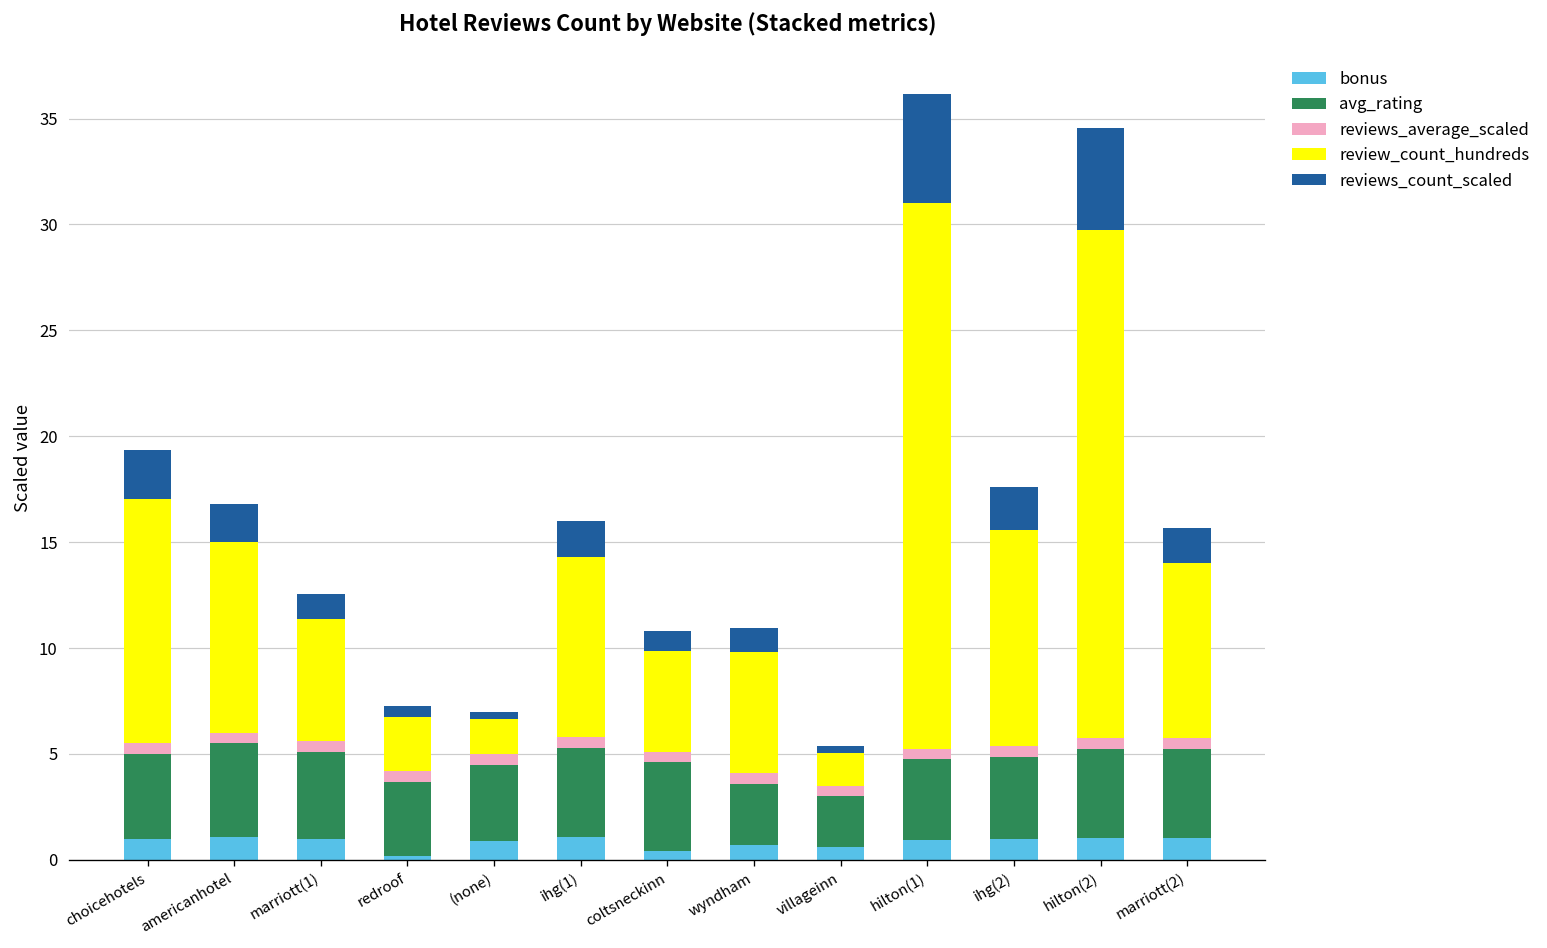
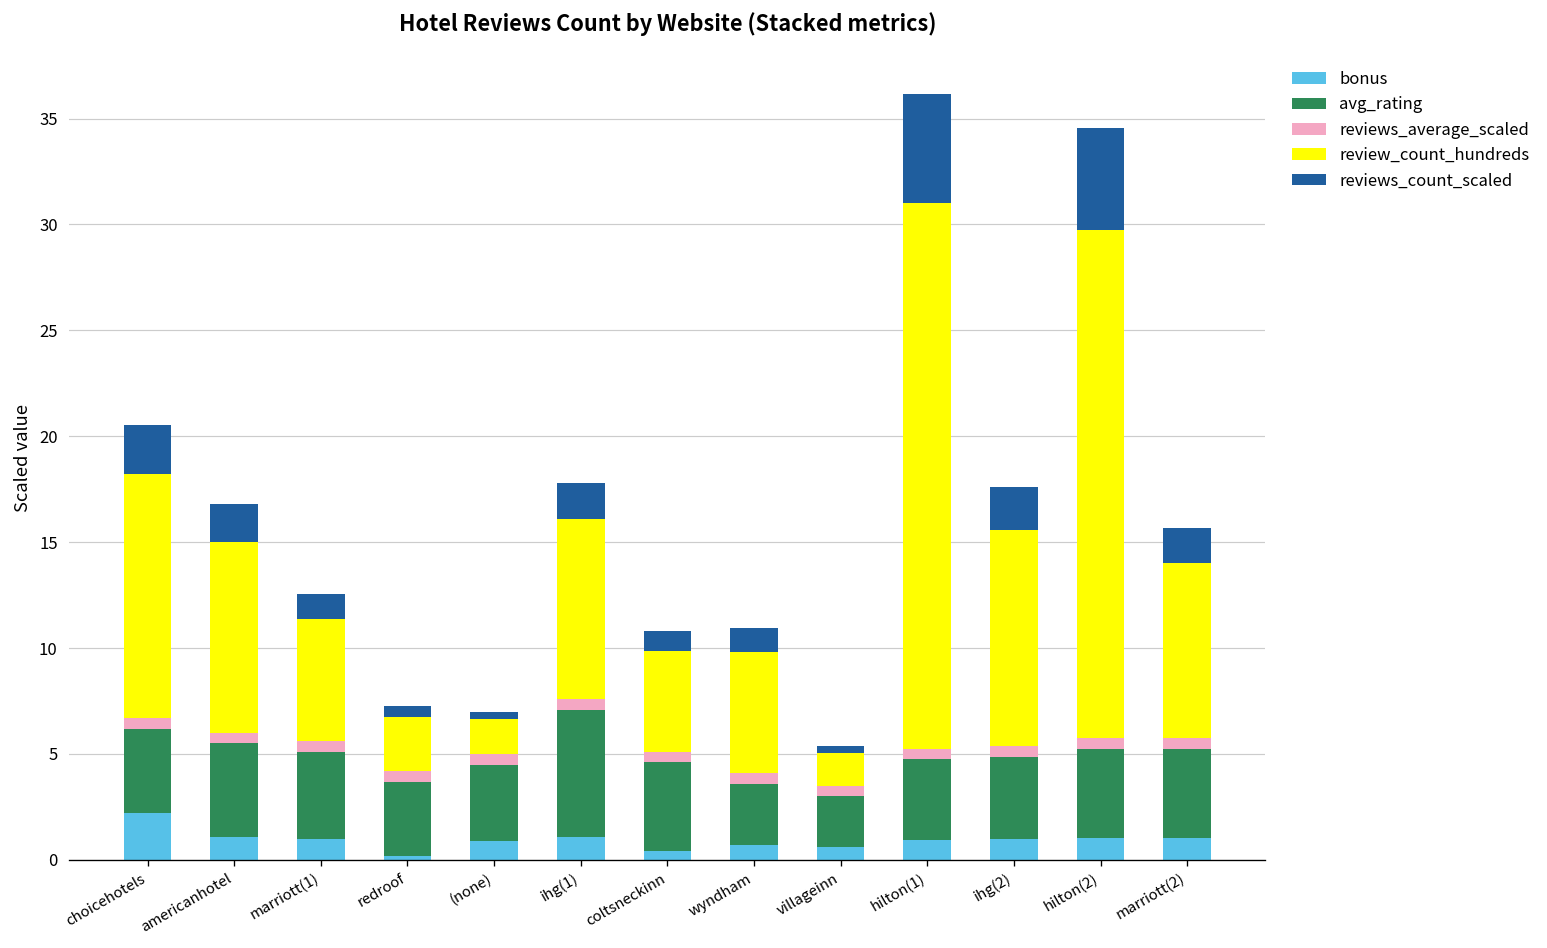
bonus, choicehotels: 1.0 -> 2.2
avg_rating, ihg(1): 4.2 -> 6.0
